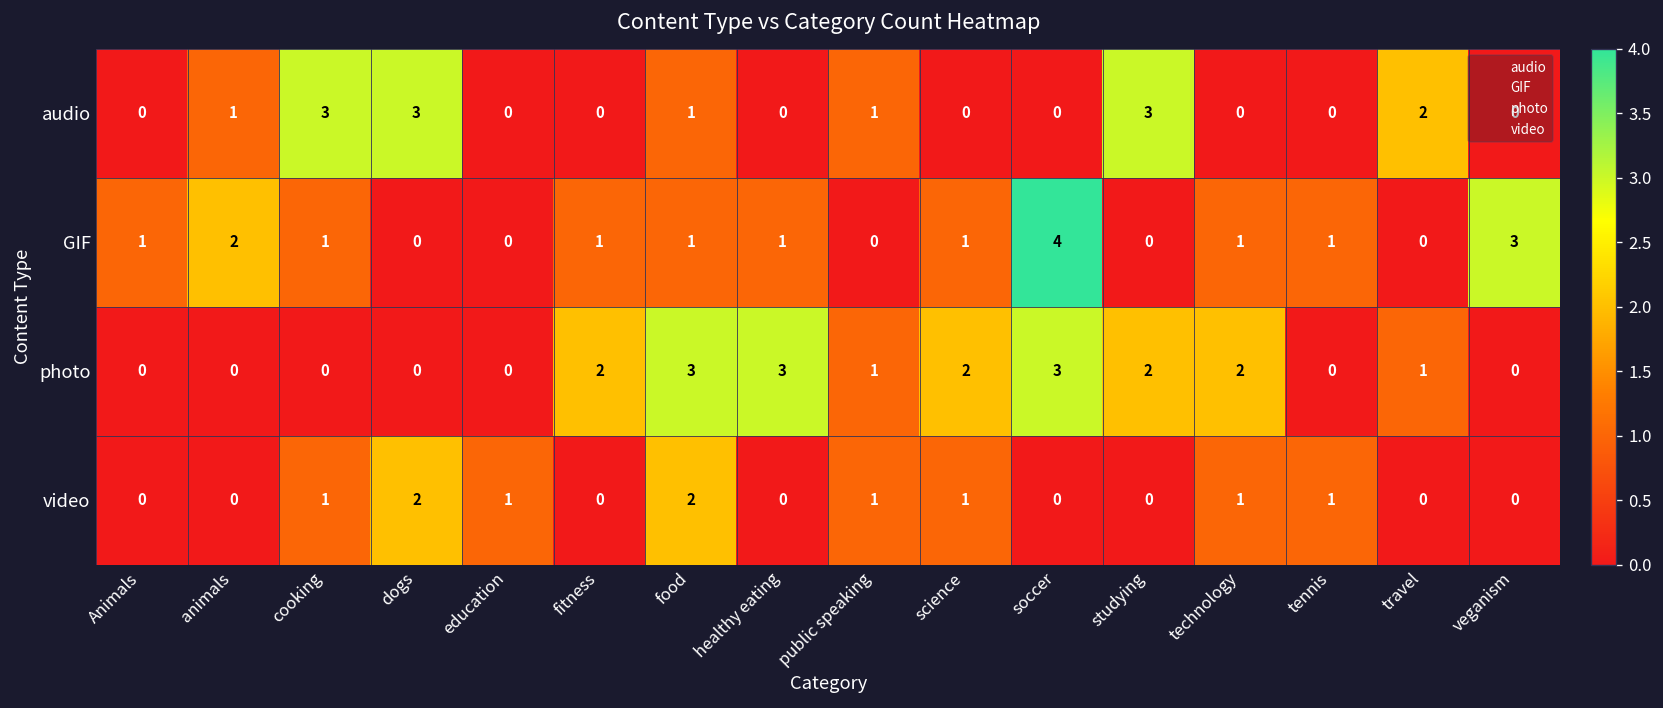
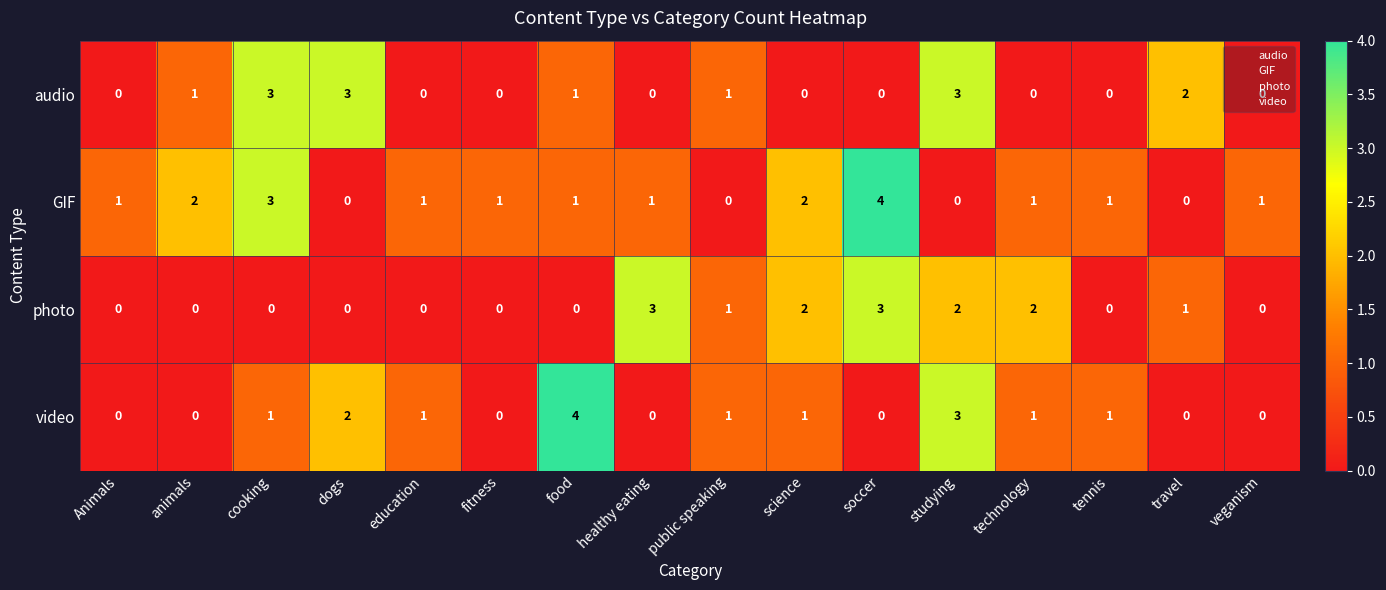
GIF, cooking: 1 -> 3
GIF, education: 0 -> 1
GIF, science: 1 -> 2
GIF, veganism: 3 -> 1
photo, fitness: 2 -> 0
photo, food: 3 -> 0
video, food: 2 -> 4
video, studying: 0 -> 3
